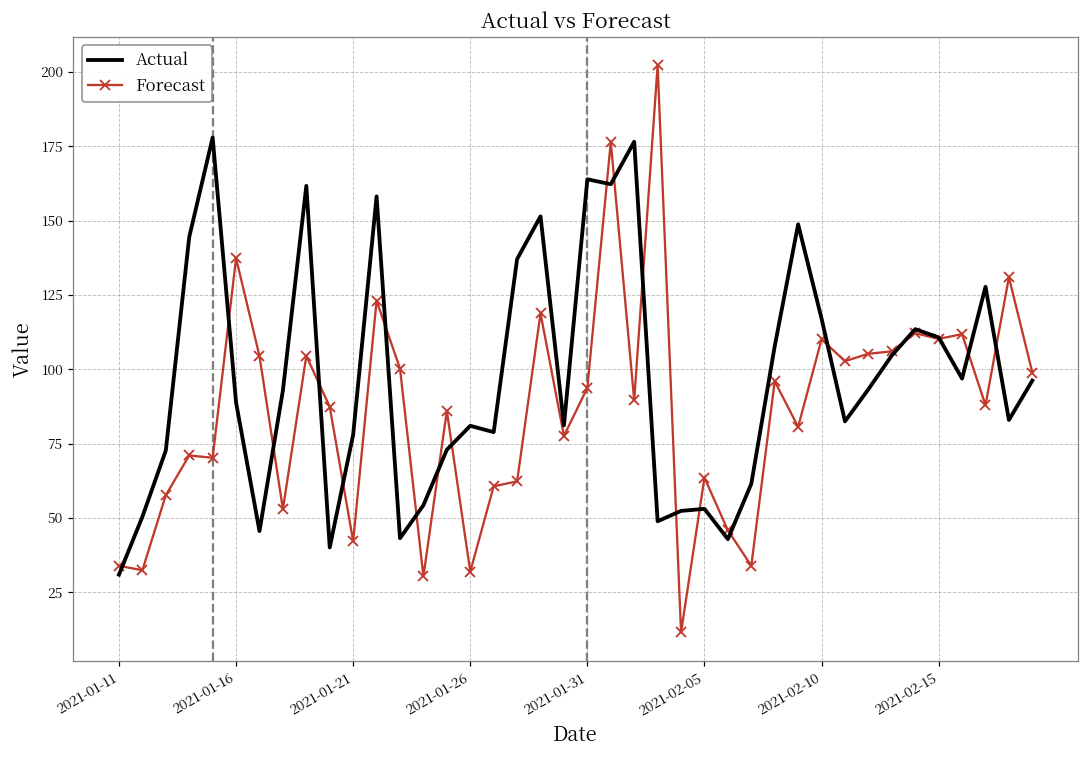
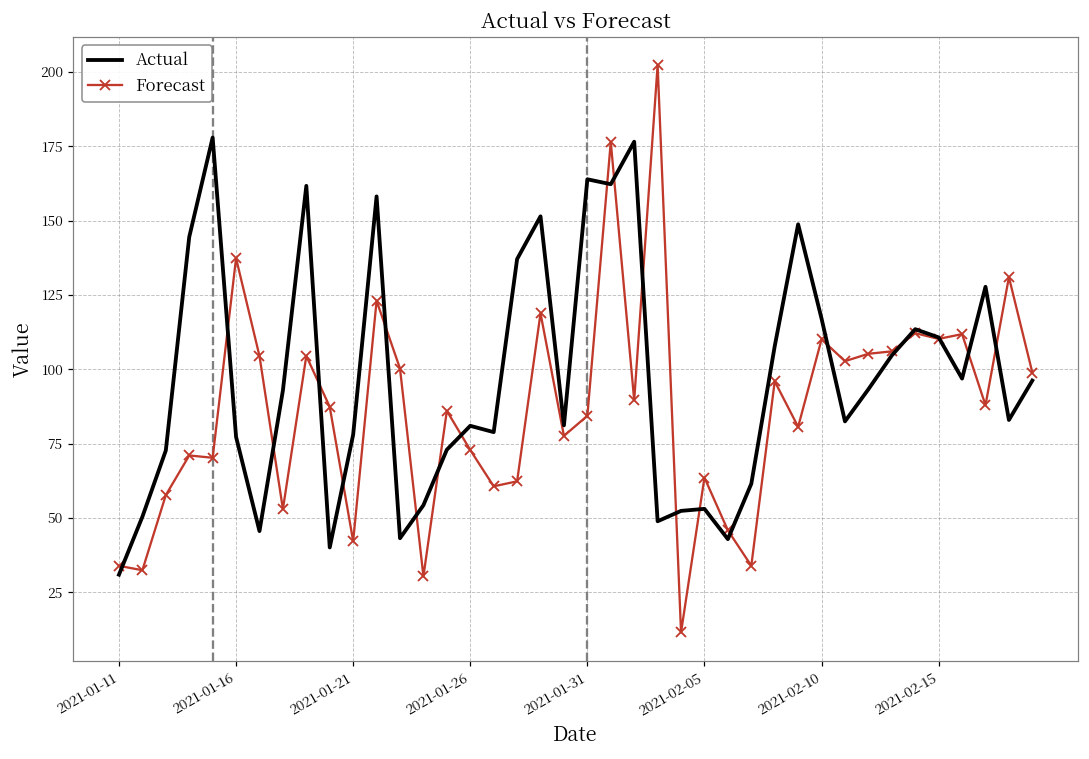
Actual, 2021-01-16: 89 -> 77
Forecast, 2021-01-26: 32 -> 73
Forecast, 2021-01-31: 94 -> 84
